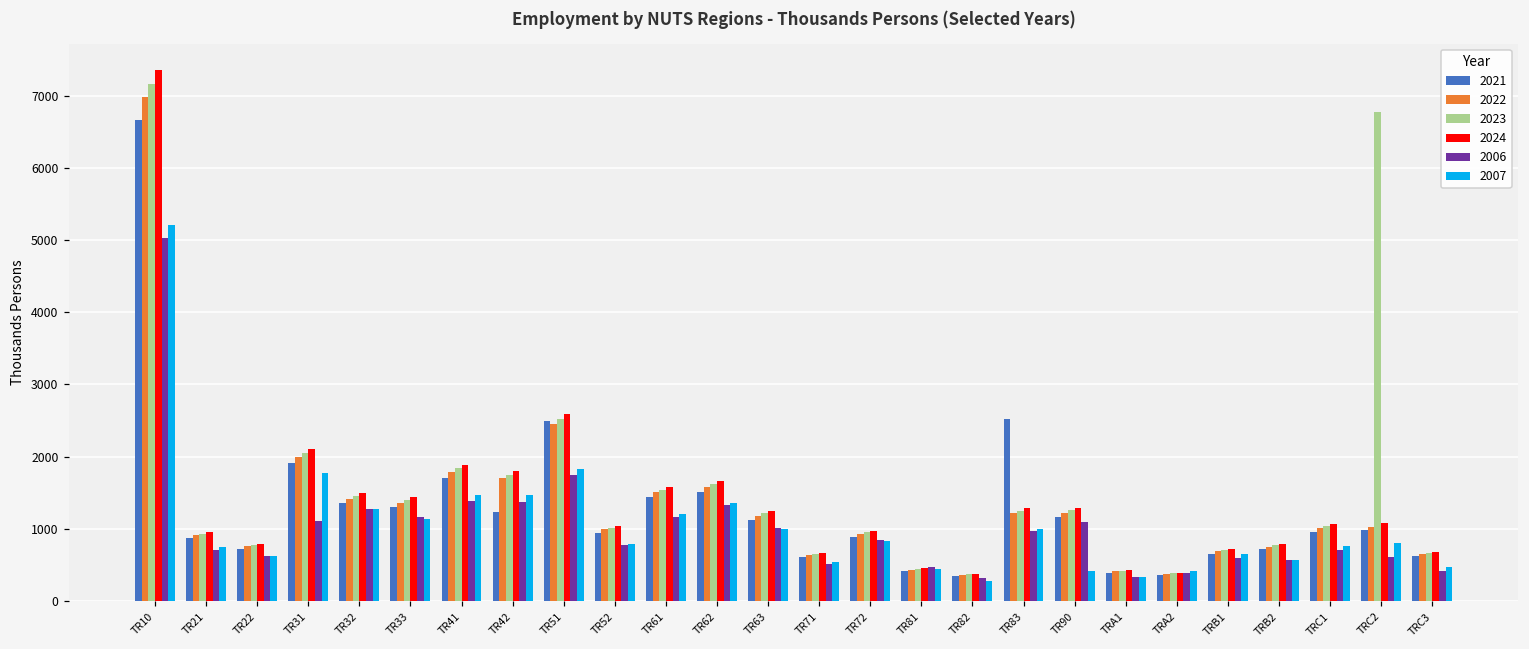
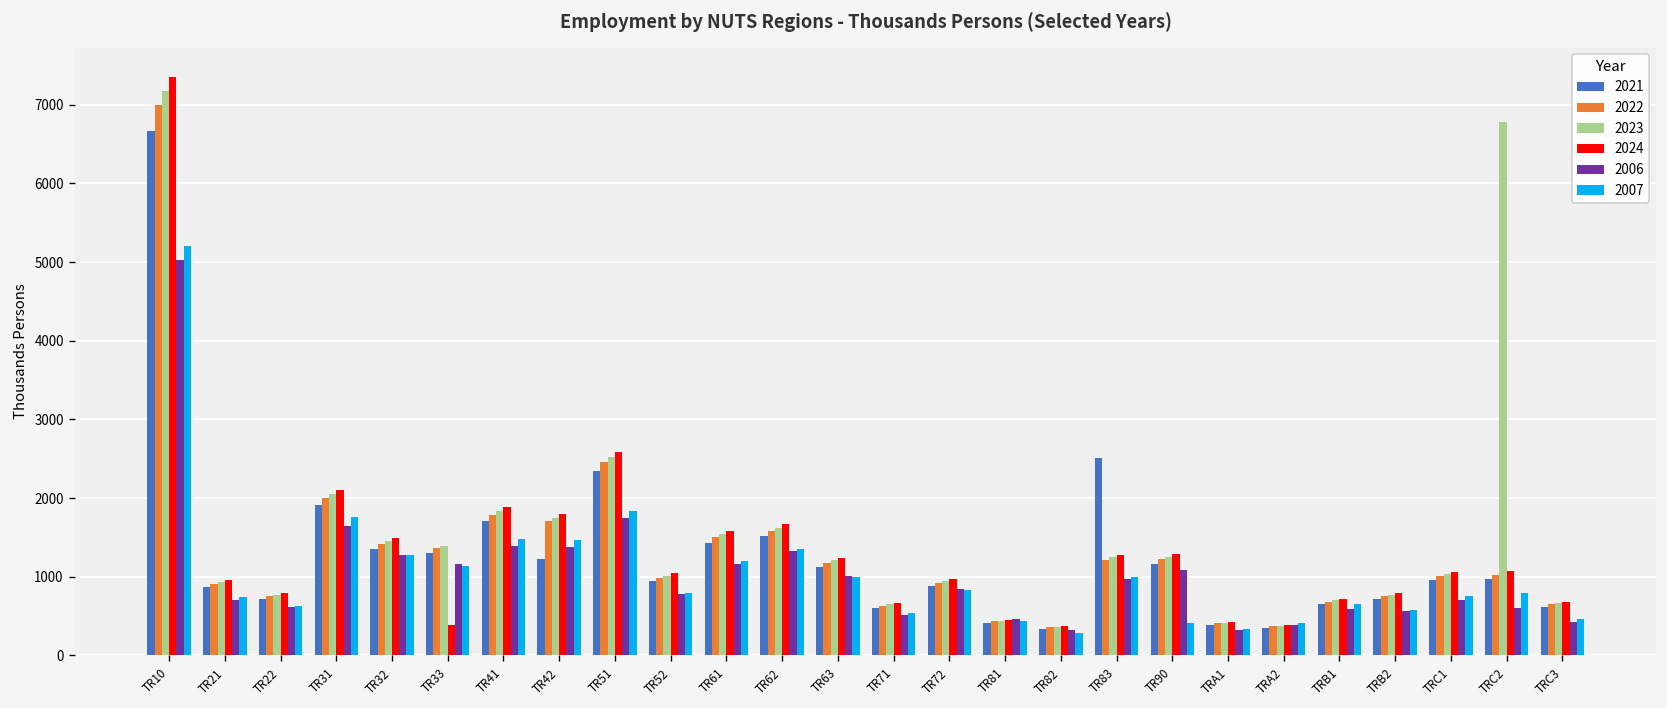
2006, TR31: 1100 -> 1600
2024, TR33: 1400 -> 400
2021, TR51: 2500 -> 2300
